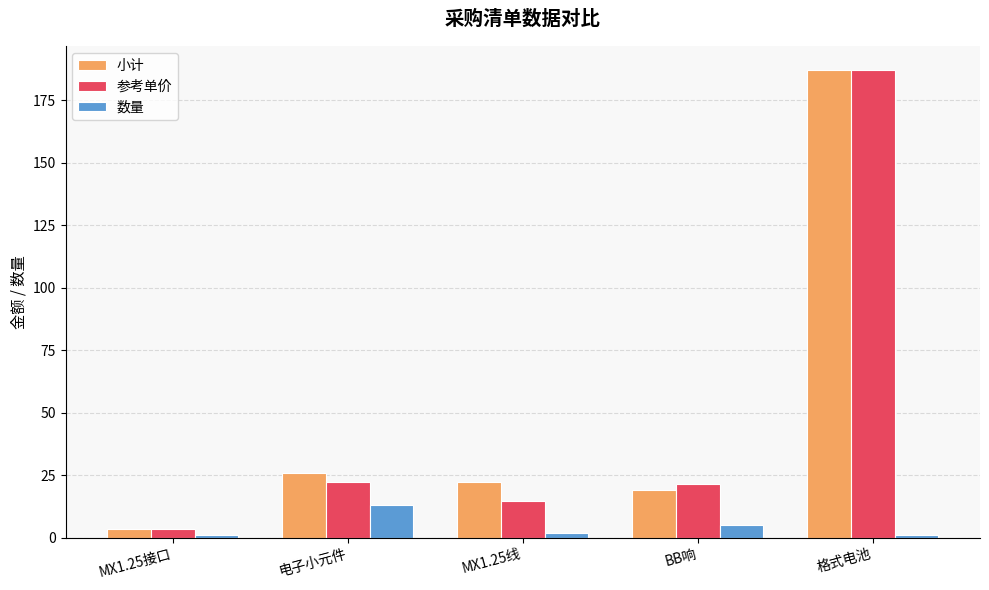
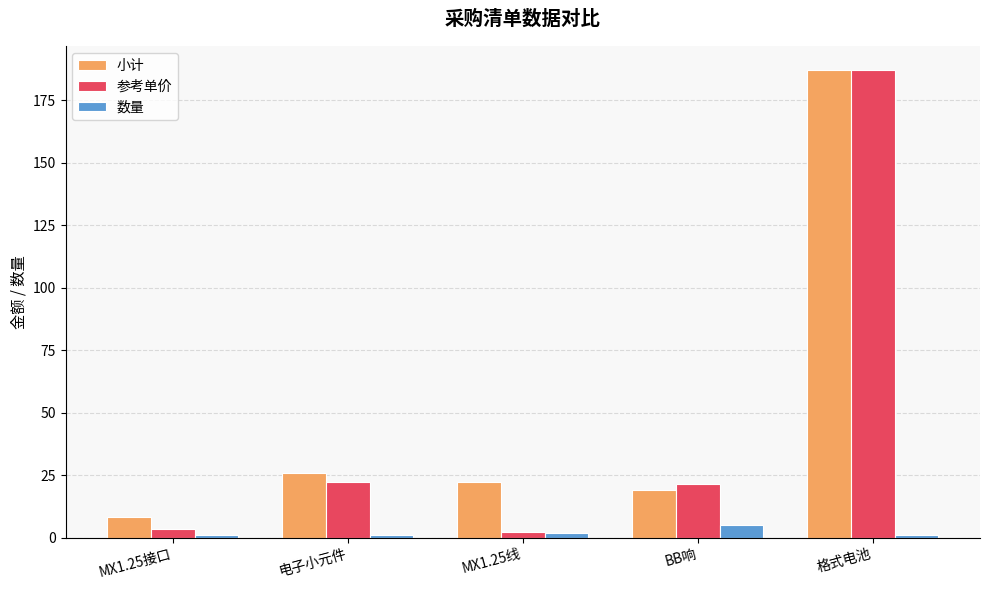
小计, MX1.25接口: 3 -> 8
数量, 电子小元件: 13 -> 1
参考单价, MX1.25线: 15 -> 2
